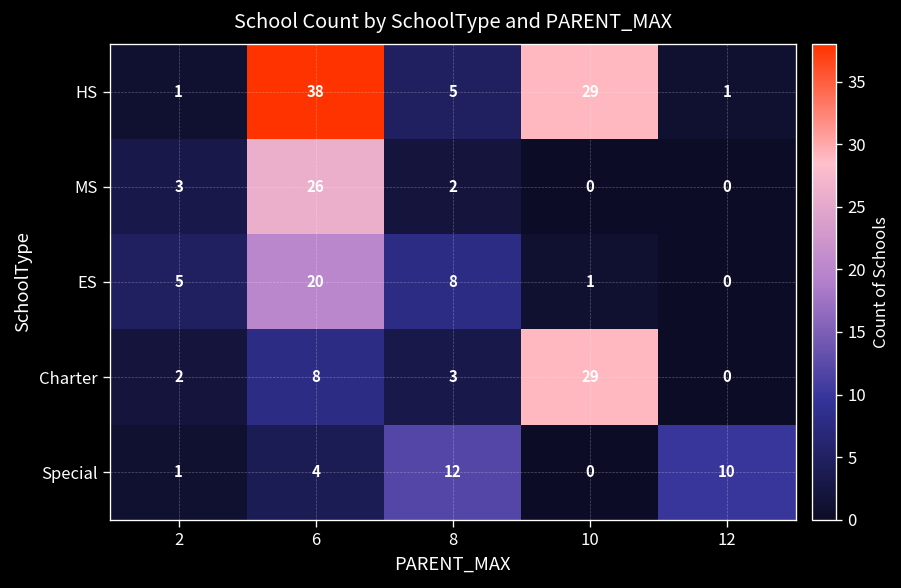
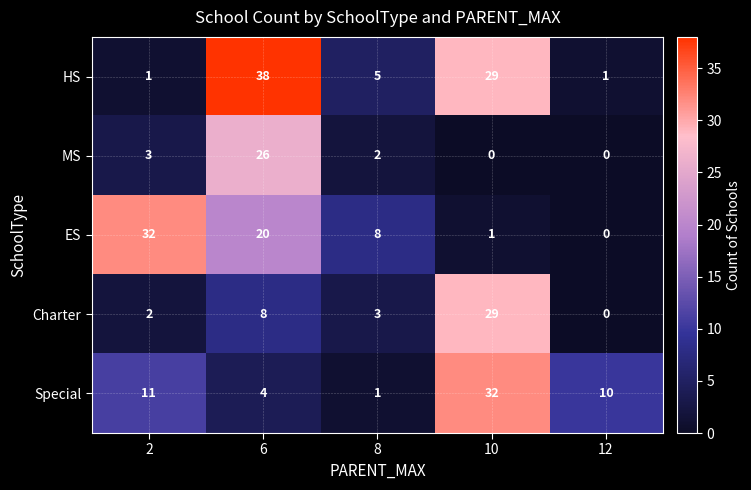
ES, 2: 5 -> 32
Special, 2: 1 -> 11
Special, 8: 12 -> 1
Special, 10: 0 -> 32
